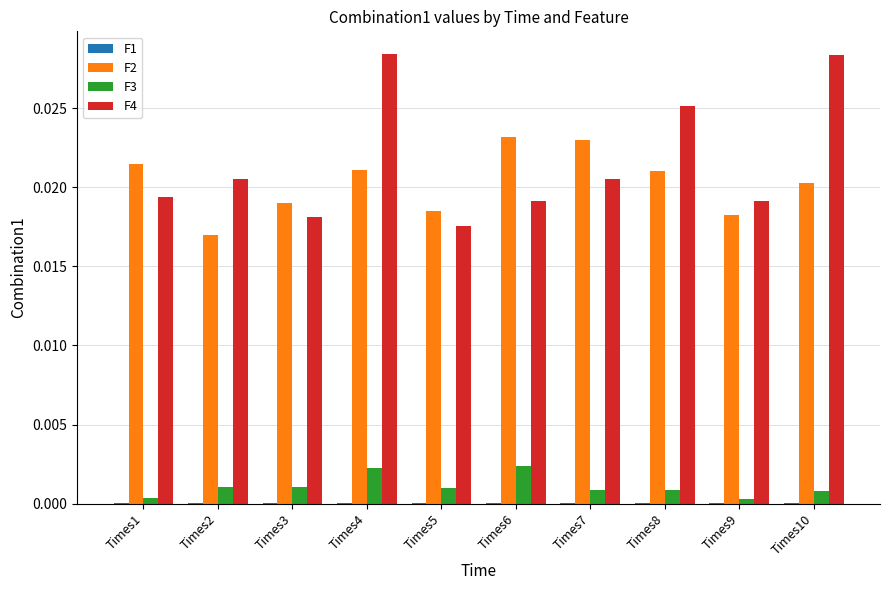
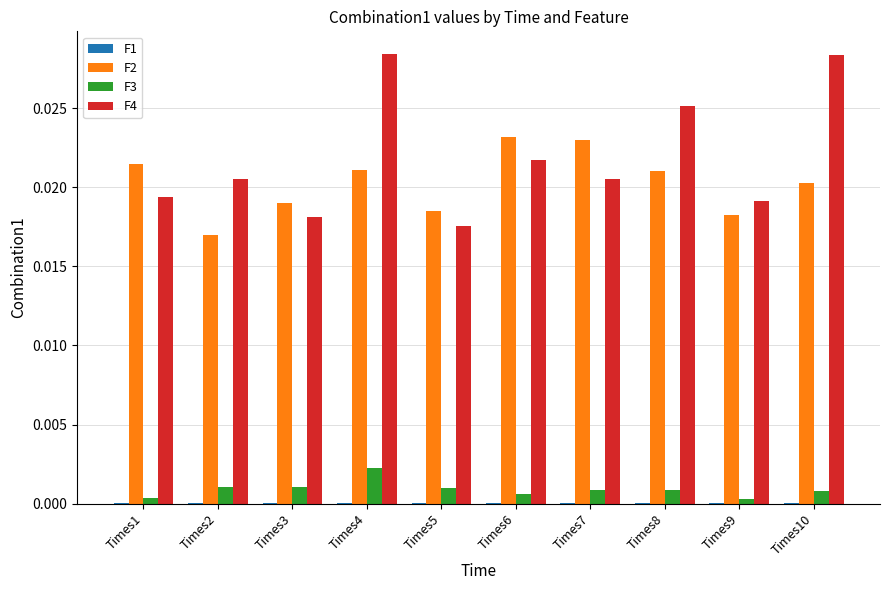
F3, Times6: 0.0024 -> 0.0006
F4, Times6: 0.0192 -> 0.0217
